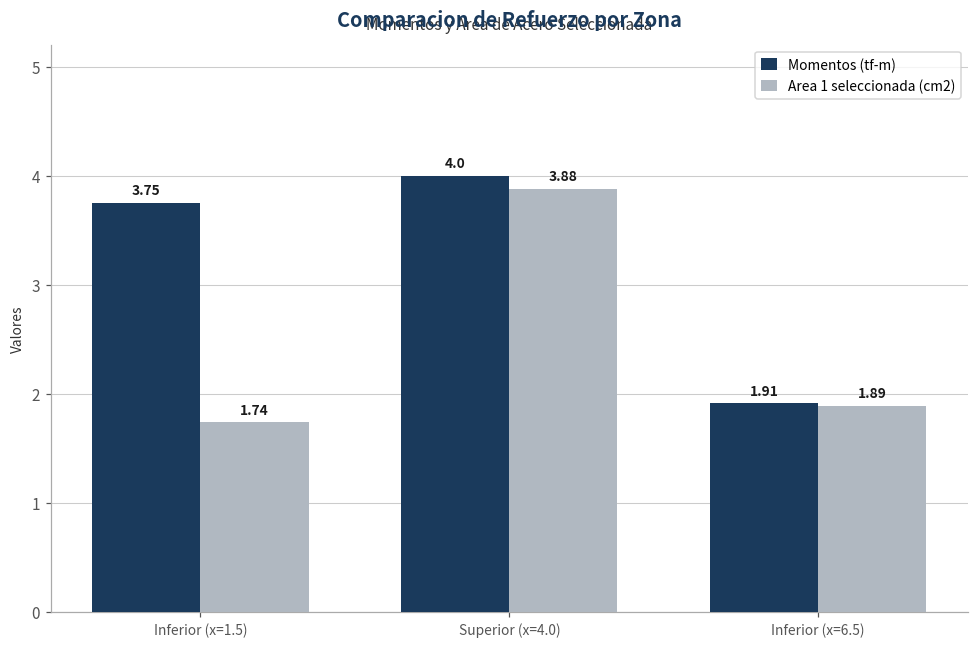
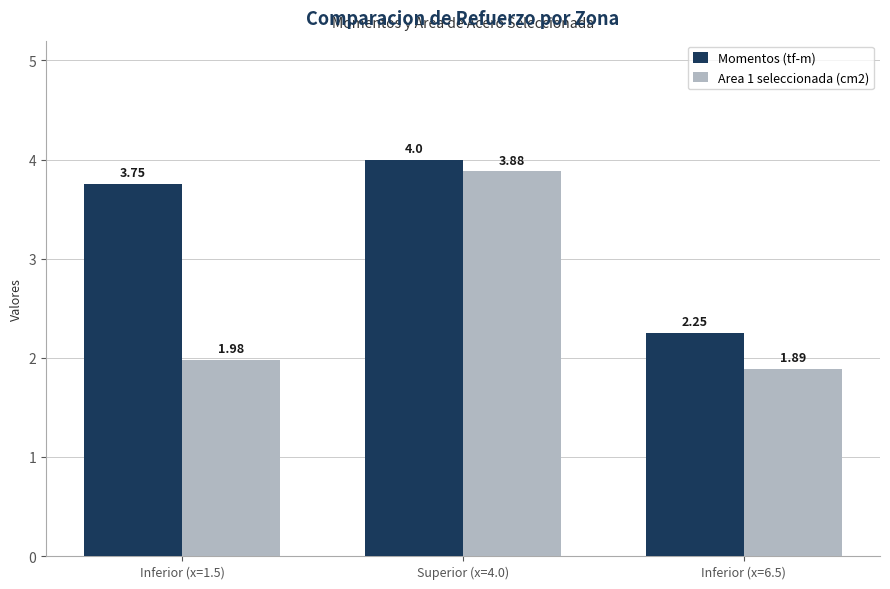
Area 1 seleccionada (cm2), Inferior (x=1.5): 1.74 -> 1.98
Momentos (tf-m), Inferior (x=6.5): 1.91 -> 2.25
